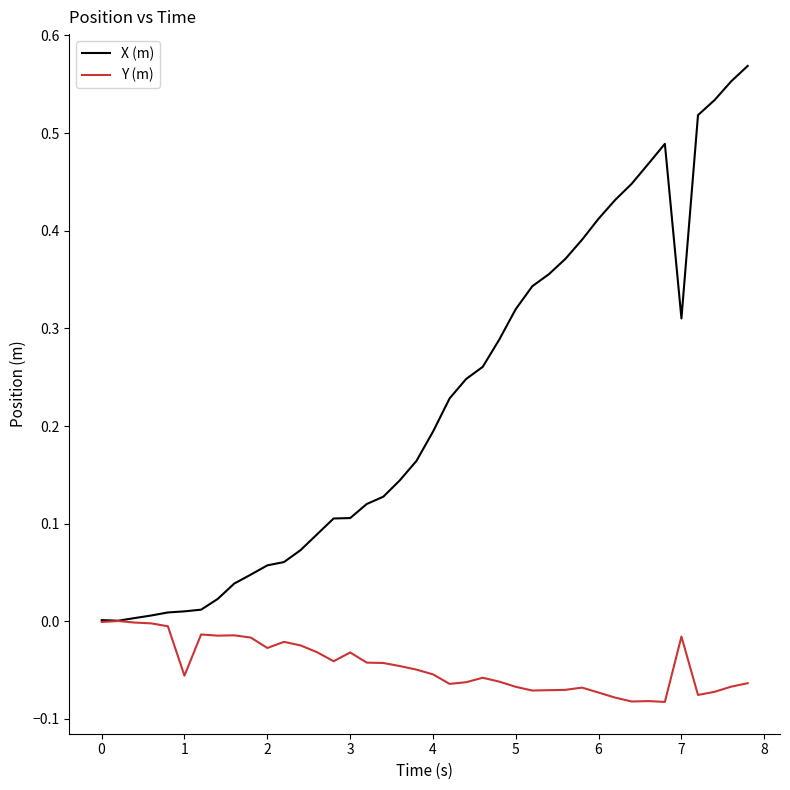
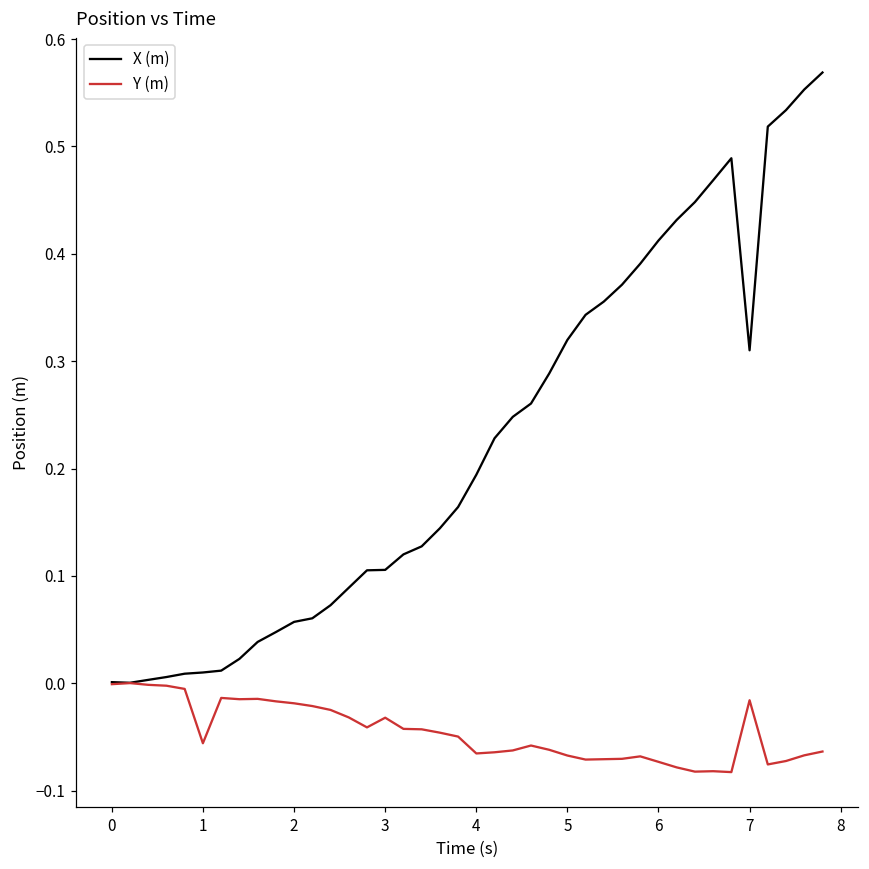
Y (m), 2: -0.03 -> -0.02
Y (m), 4: -0.05 -> -0.07
